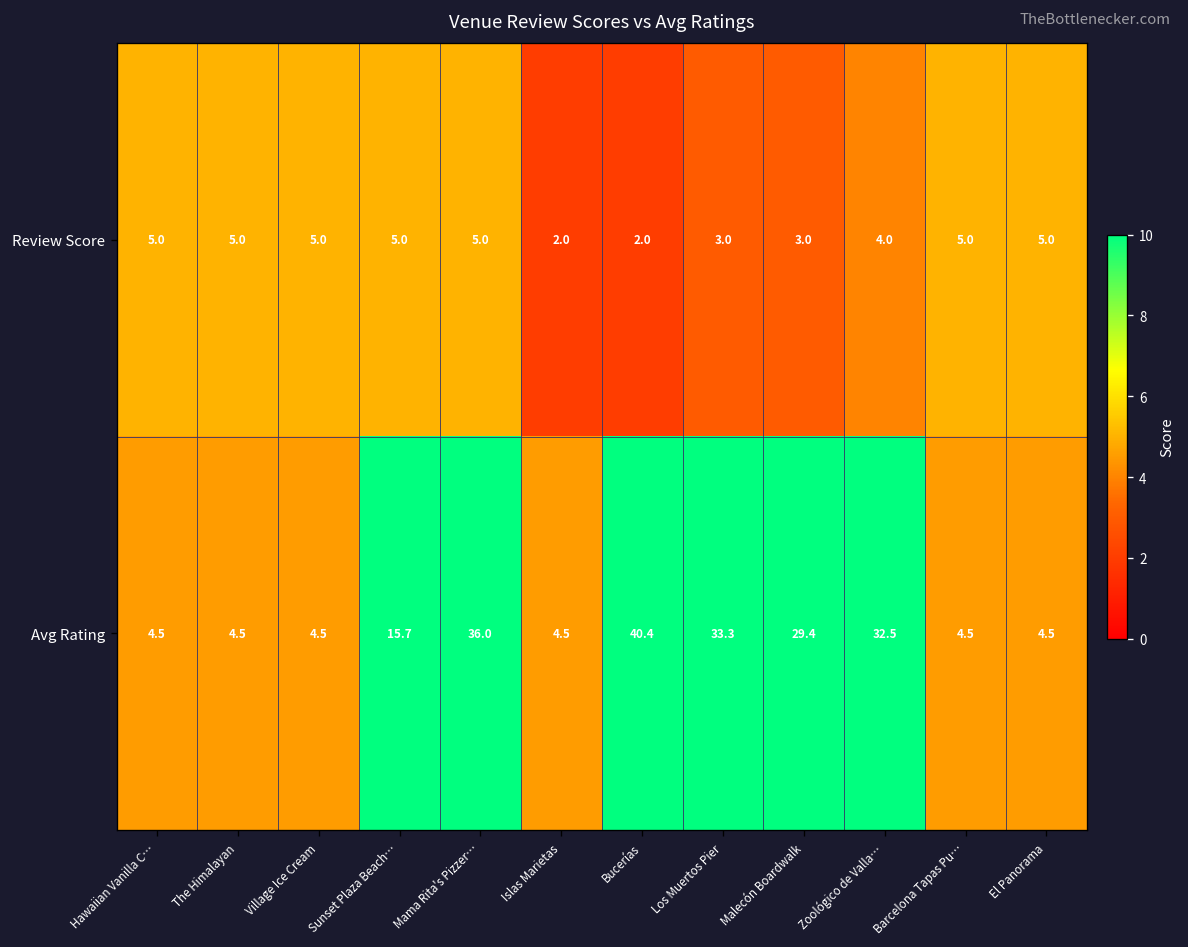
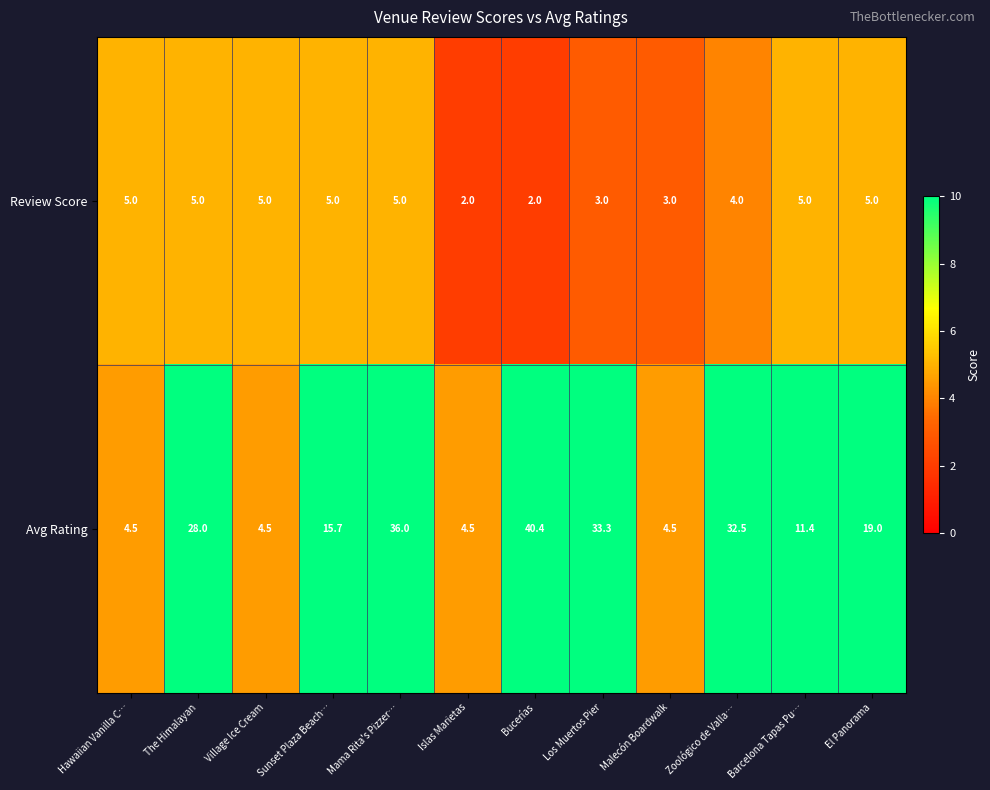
Avg Rating, The Himalayan: 4.5 -> 28.0
Avg Rating, Malecón Boardwalk: 29.4 -> 4.5
Avg Rating, Barcelona Tapas Pu…: 4.5 -> 11.4
Avg Rating, El Panorama: 4.5 -> 19.0
